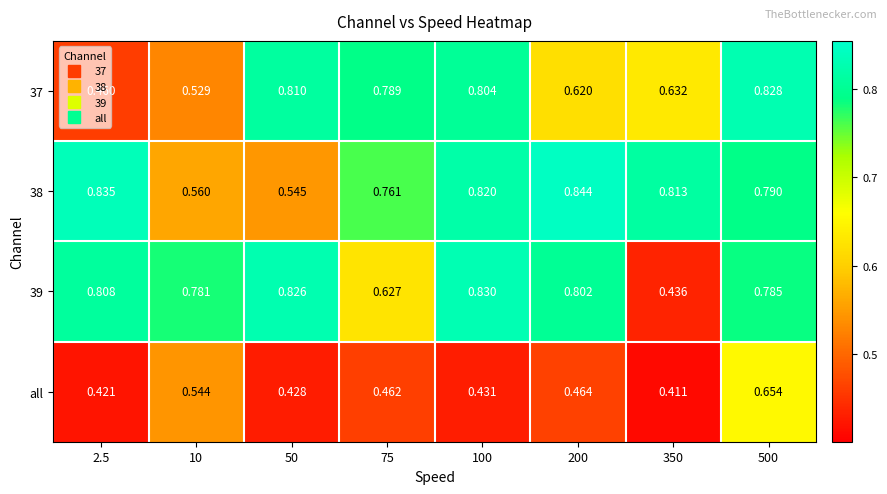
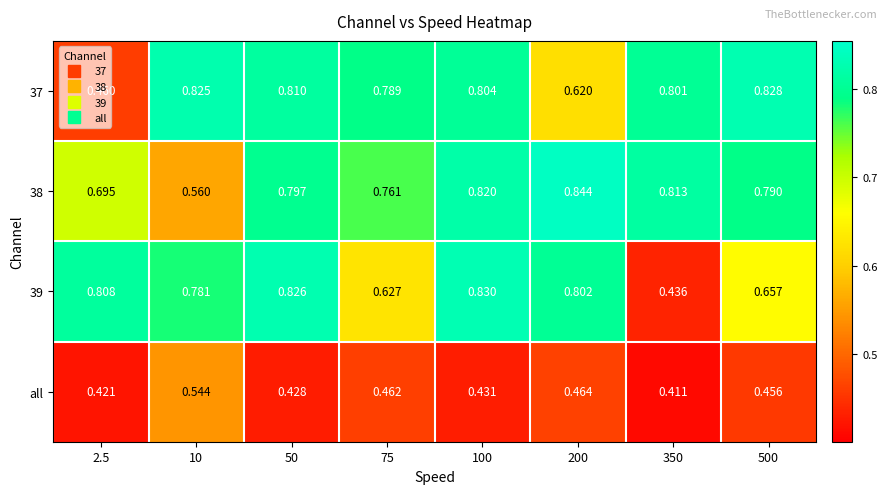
37, 10: 0.529 -> 0.825
37, 350: 0.632 -> 0.801
38, 2.5: 0.835 -> 0.695
38, 50: 0.545 -> 0.797
39, 500: 0.785 -> 0.657
all, 500: 0.654 -> 0.456
